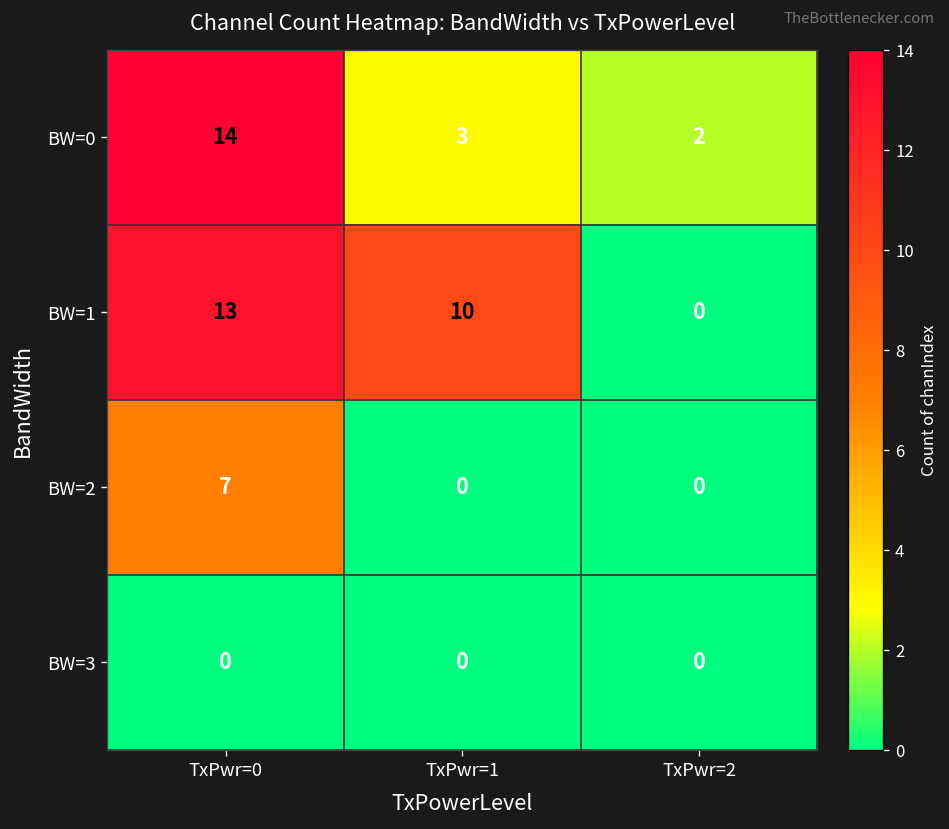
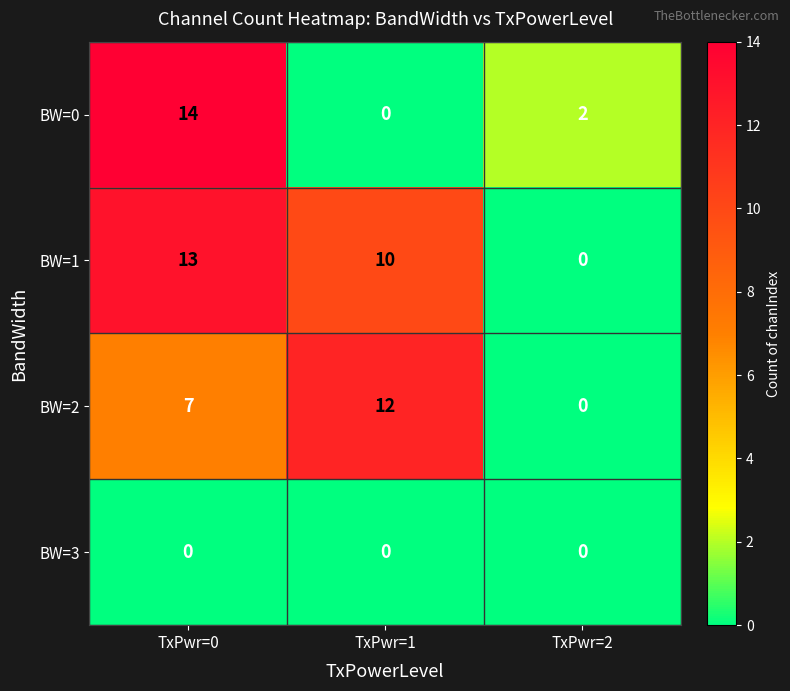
BW=0, TxPwr=1: 3 -> 0
BW=2, TxPwr=1: 0 -> 12
